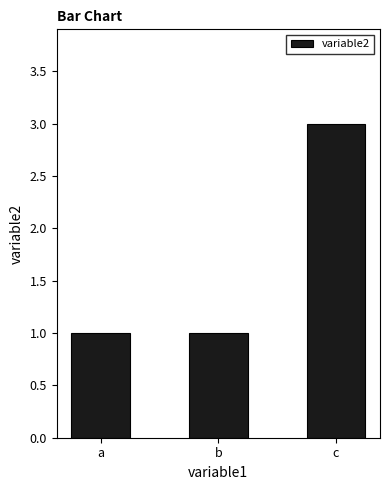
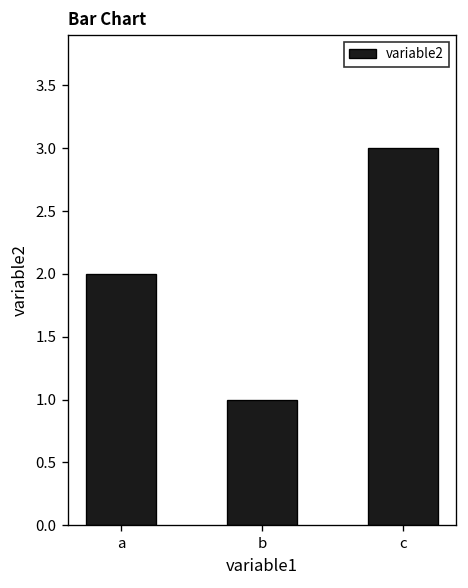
a: 1 -> 2
